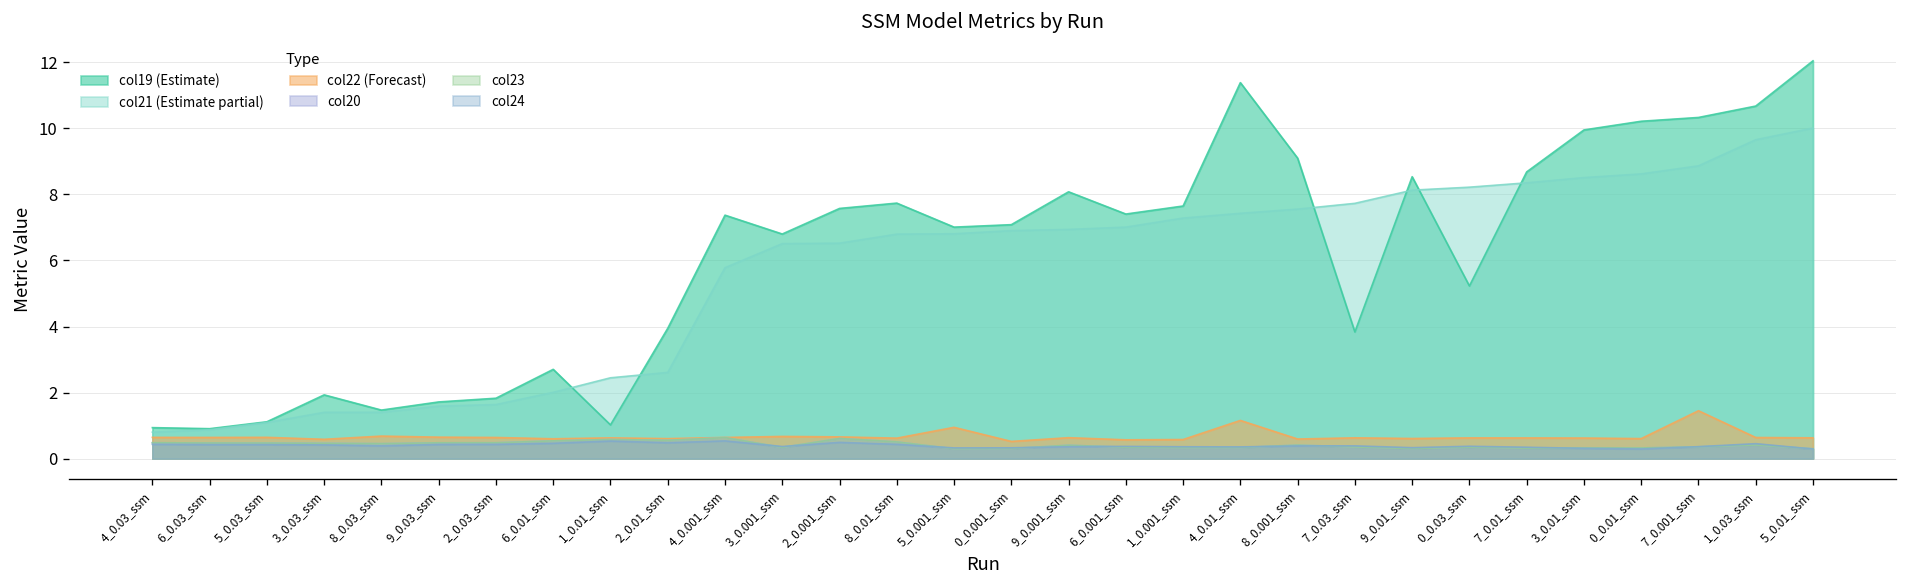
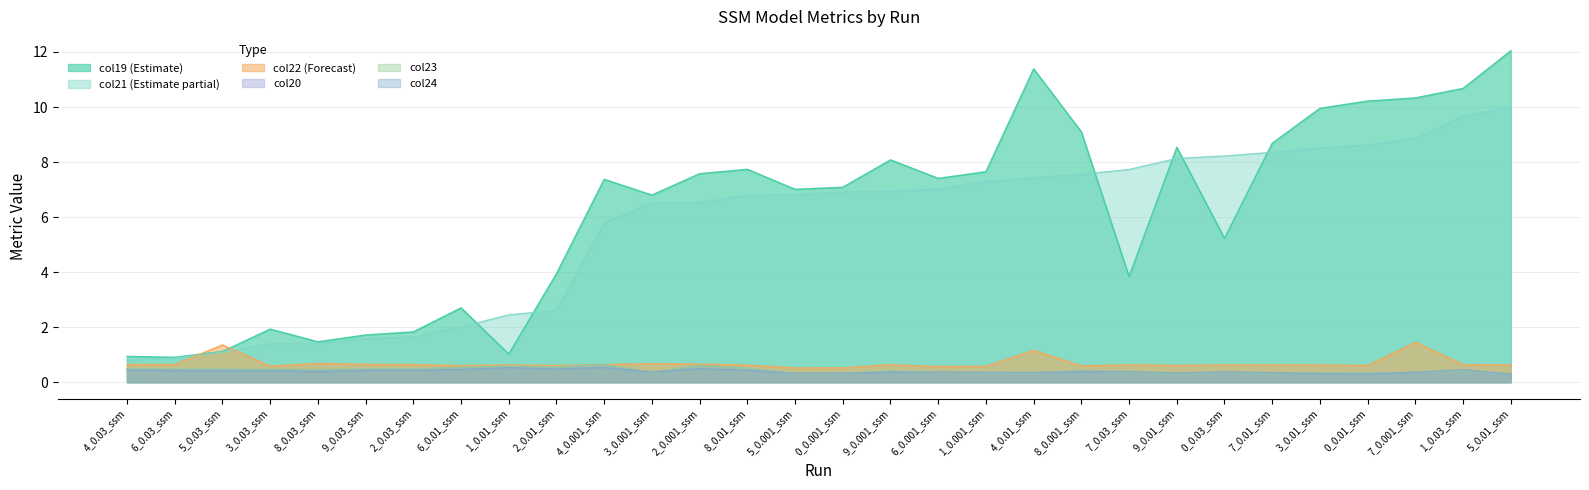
col22 (Forecast), 5_0.03_ssm: 0.6 -> 1.4
col22 (Forecast), 5_0.001_ssm: 0.9 -> 0.5
